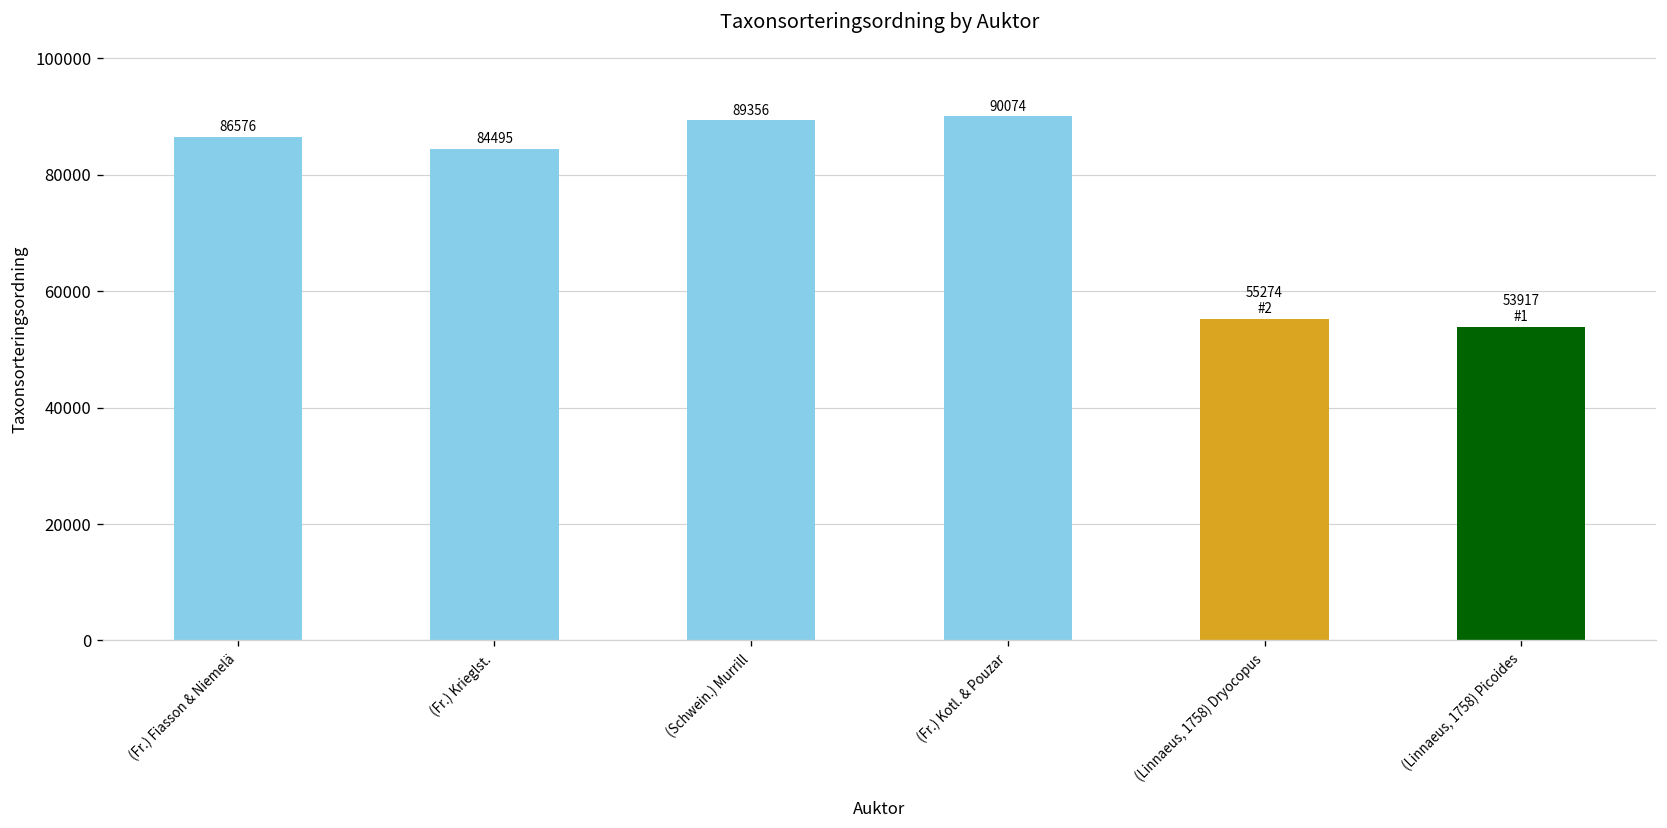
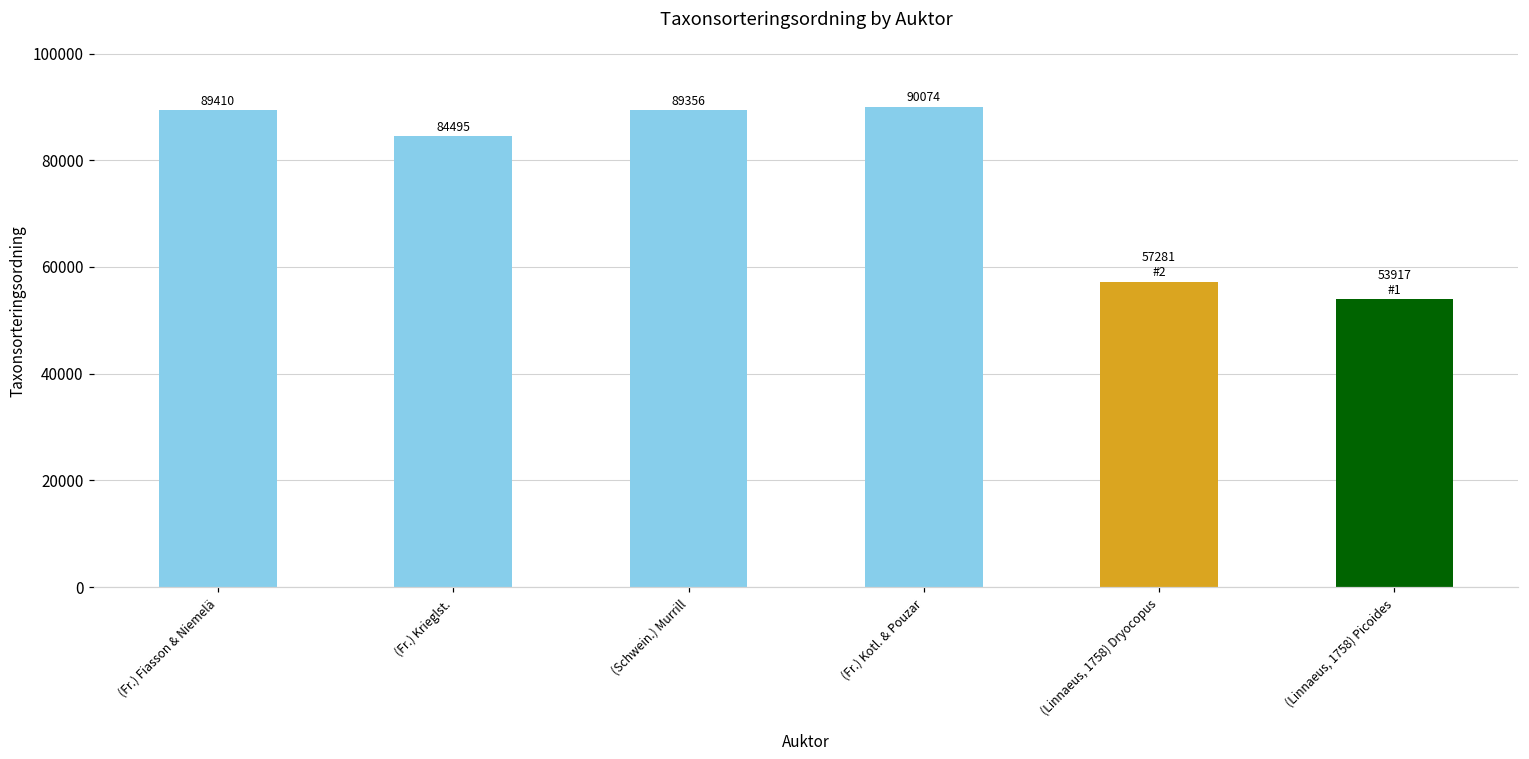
(Fr.) Fiasson & Niemelä: 86576 -> 89410
(Linnaeus, 1758) Dryocopus: 55274 -> 57281
